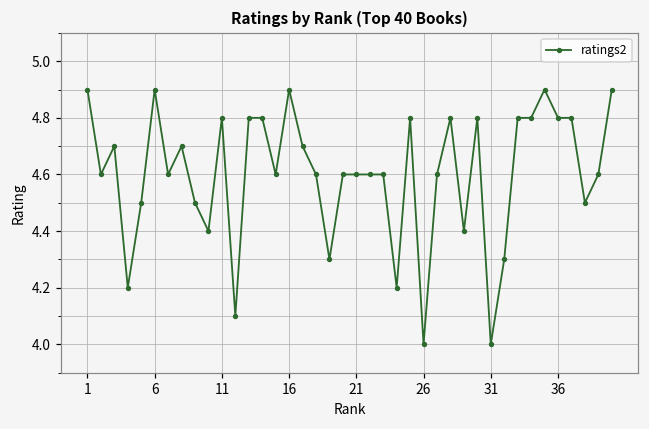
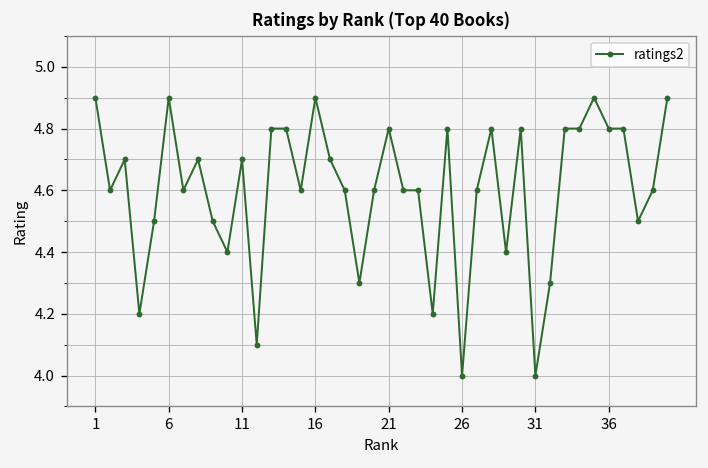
11: 4.8 -> 4.7
21: 4.6 -> 4.8
